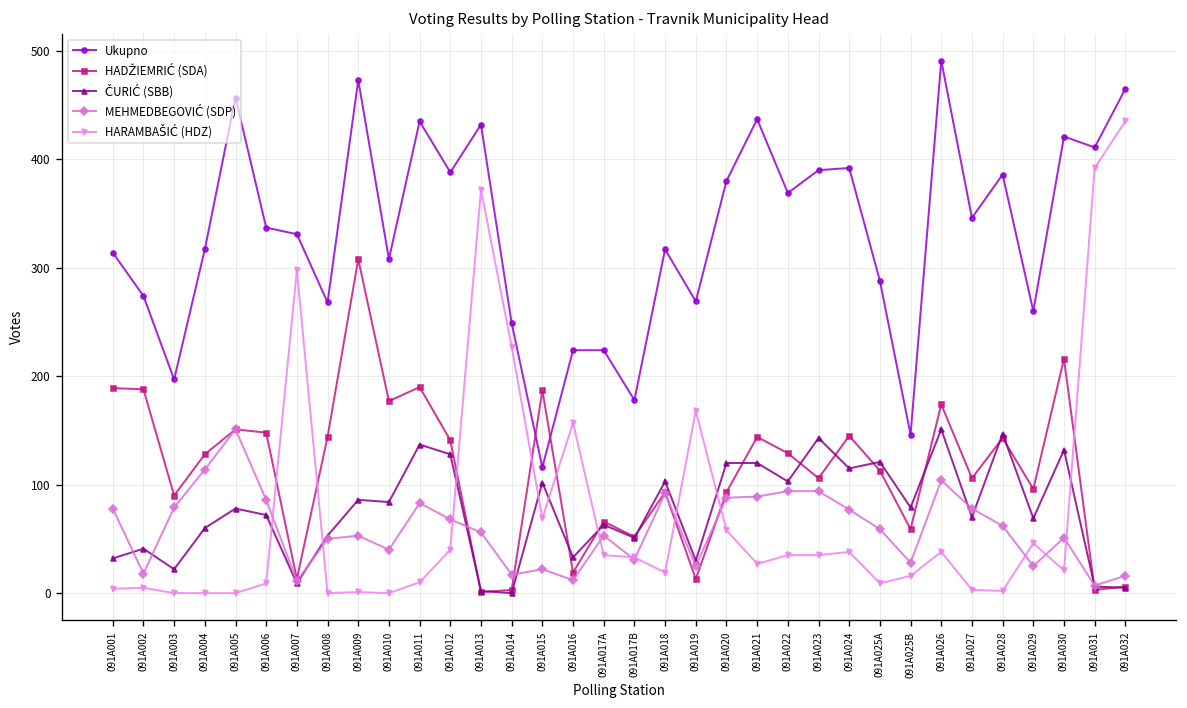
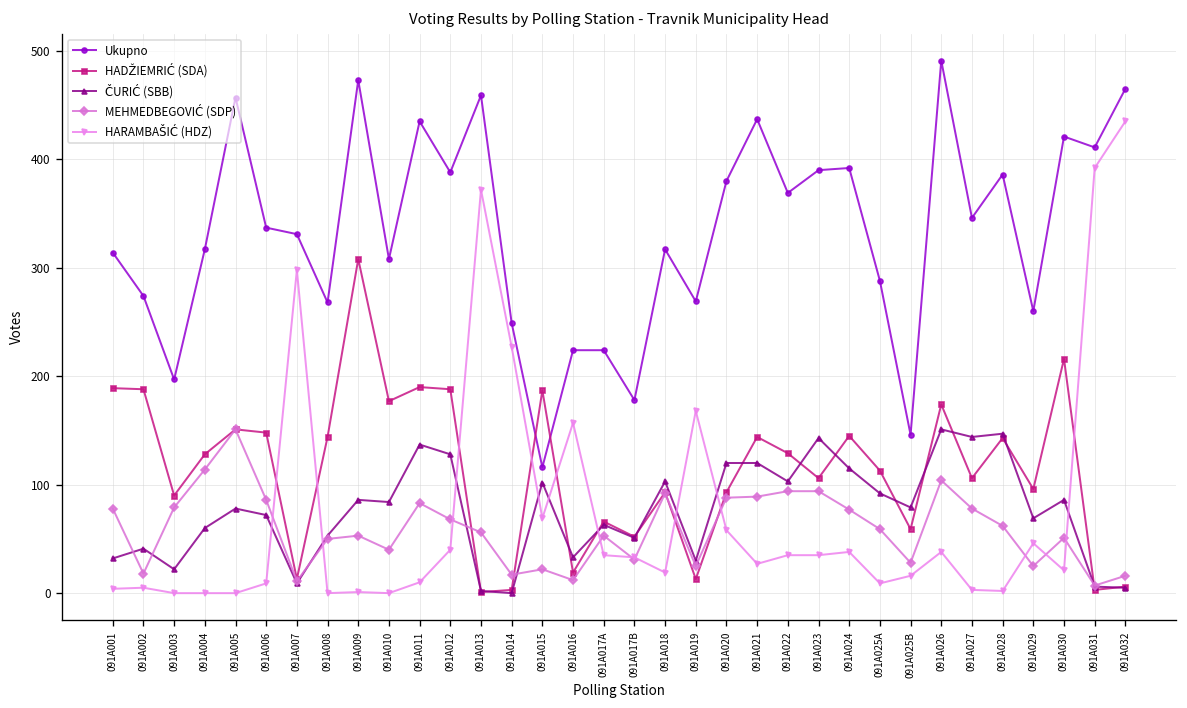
HADŽIEMRIĆ (SDA), 091A012: 140 -> 190
Ukupno, 091A013: 430 -> 460
ČURIĆ (SBB), 091A025A: 120 -> 90
ČURIĆ (SBB), 091A027: 70 -> 140
ČURIĆ (SBB), 091A030: 130 -> 90
